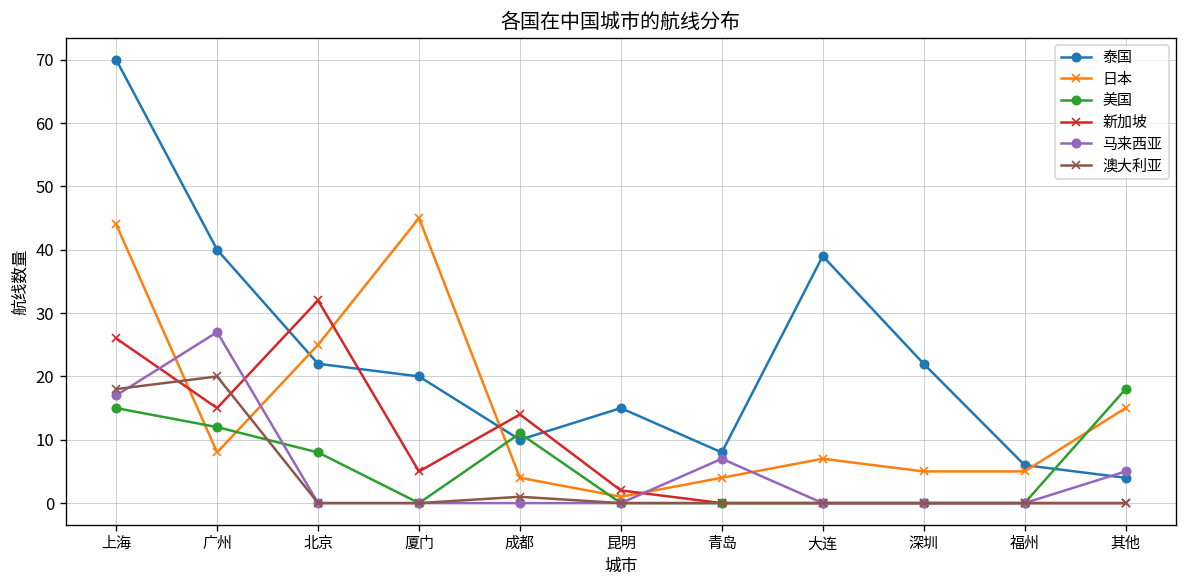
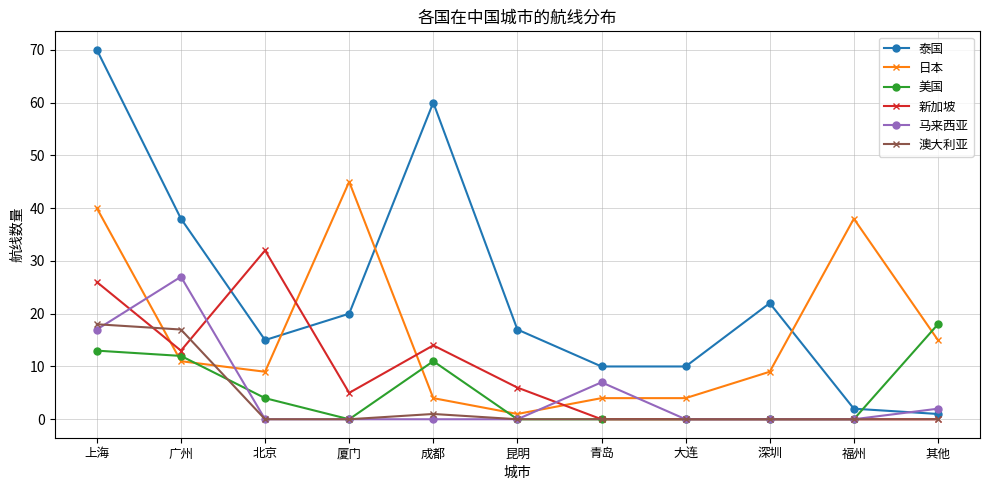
日本, 上海: 44 -> 40
美国, 上海: 15 -> 13
泰国, 广州: 40 -> 38
日本, 广州: 8 -> 11
新加坡, 广州: 15 -> 13
澳大利亚, 广州: 20 -> 17
泰国, 北京: 22 -> 15
日本, 北京: 25 -> 9
美国, 北京: 8 -> 4
泰国, 成都: 10 -> 60
泰国, 昆明: 15 -> 17
新加坡, 昆明: 2 -> 6
泰国, 青岛: 8 -> 10
泰国, 大连: 39 -> 10
日本, 大连: 7 -> 4
日本, 深圳: 5 -> 9
泰国, 福州: 6 -> 2
日本, 福州: 5 -> 38
泰国, 其他: 4 -> 1
马来西亚, 其他: 5 -> 2
